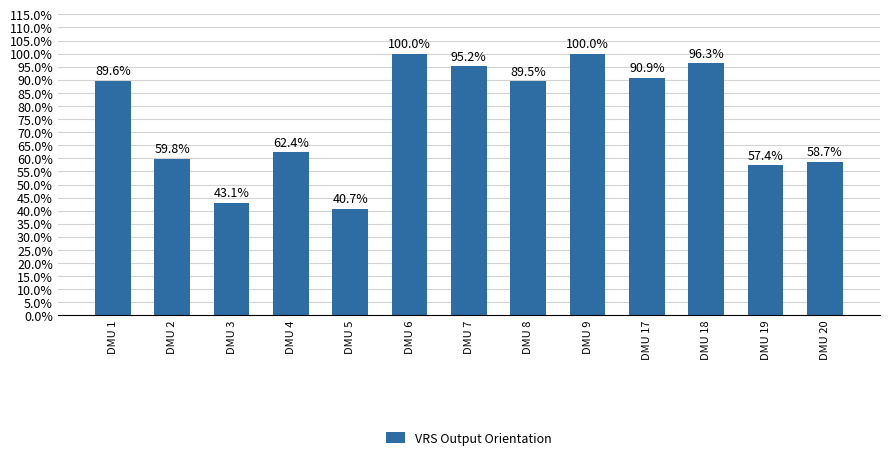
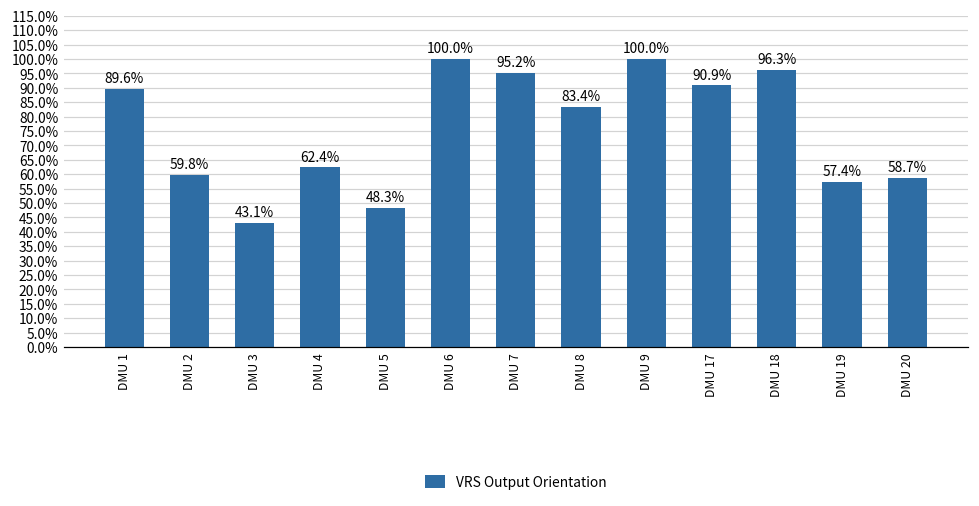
DMU 5: 40.7% -> 48.3%
DMU 8: 89.5% -> 83.4%
